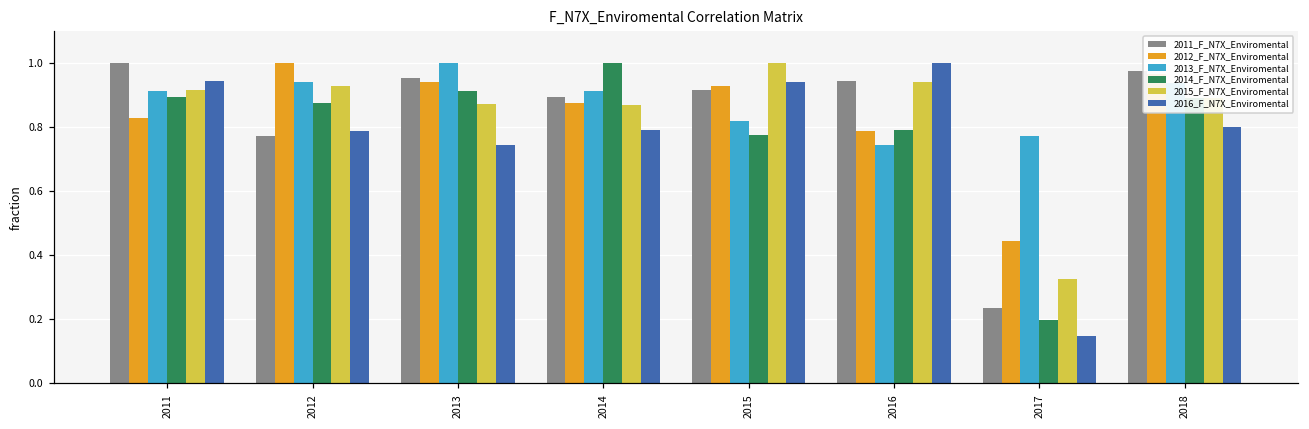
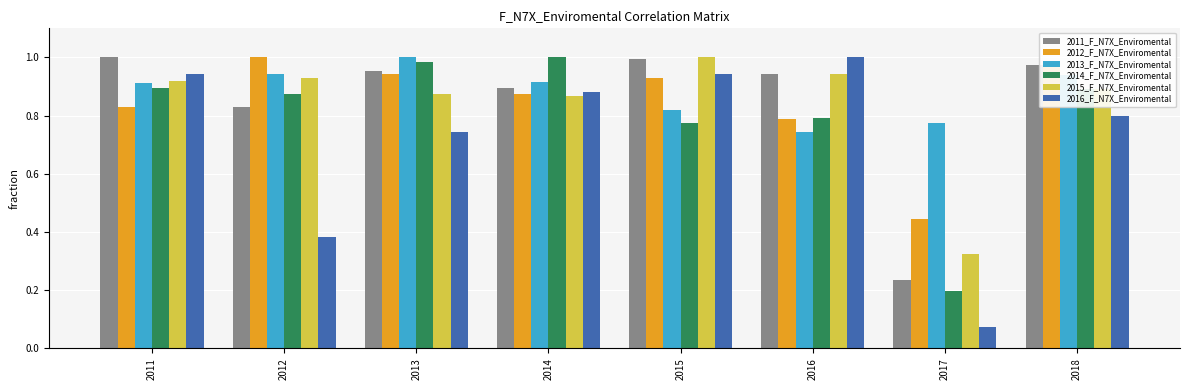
2011_F_N7X_Enviromental, 2012: 0.77 -> 0.83
2016_F_N7X_Enviromental, 2012: 0.79 -> 0.38
2014_F_N7X_Enviromental, 2013: 0.91 -> 0.99
2016_F_N7X_Enviromental, 2014: 0.79 -> 0.88
2011_F_N7X_Enviromental, 2015: 0.92 -> 1.00
2016_F_N7X_Enviromental, 2017: 0.15 -> 0.07
